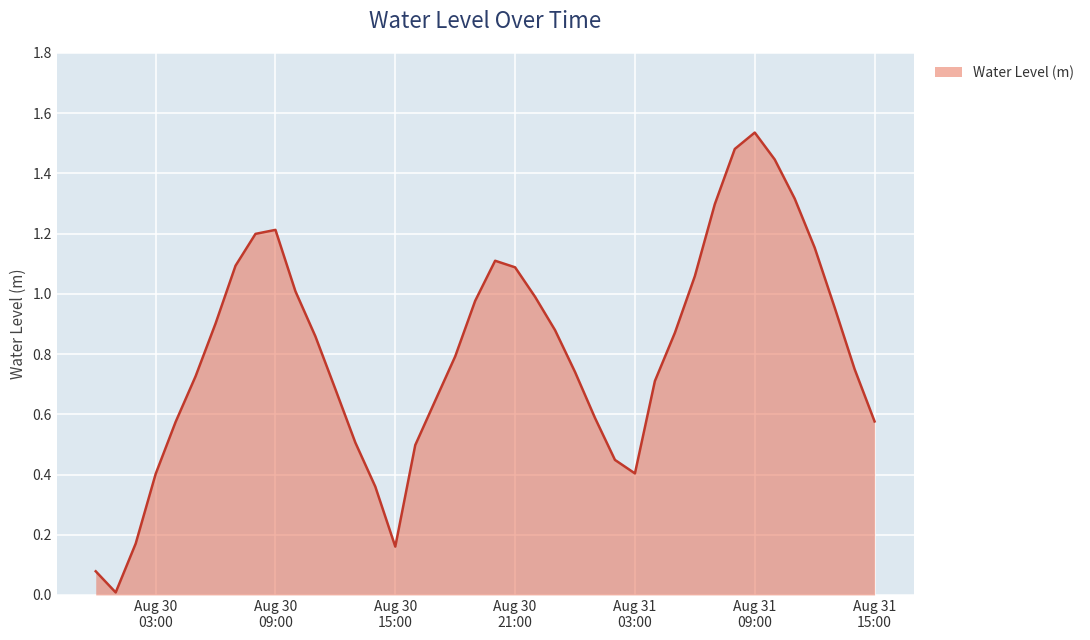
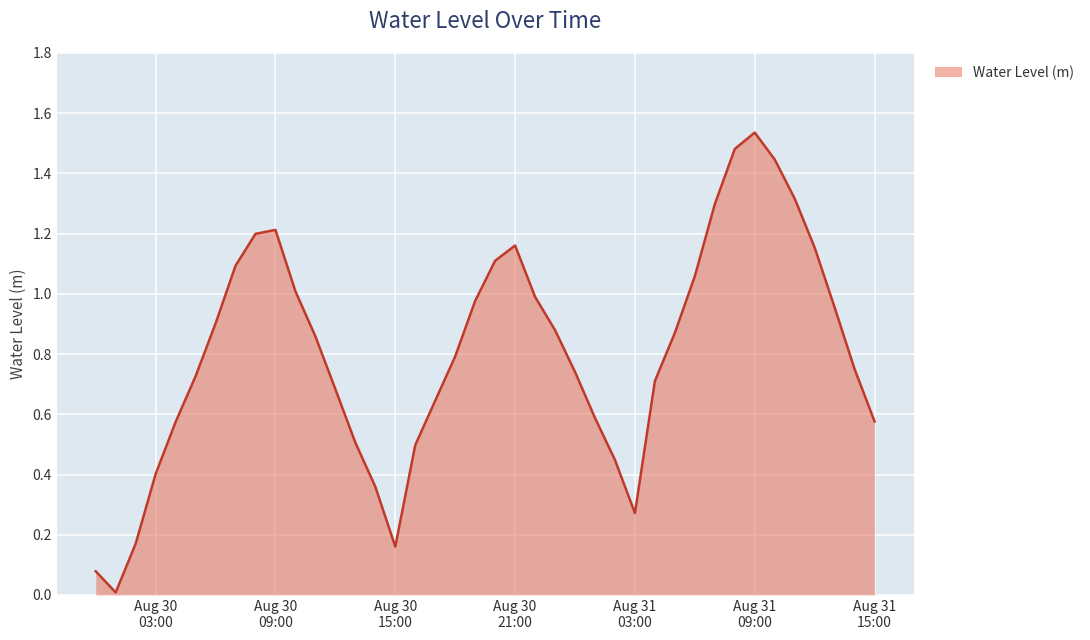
Aug 30 21:00: 1.09 -> 1.16
Aug 31 03:00: 0.40 -> 0.27
